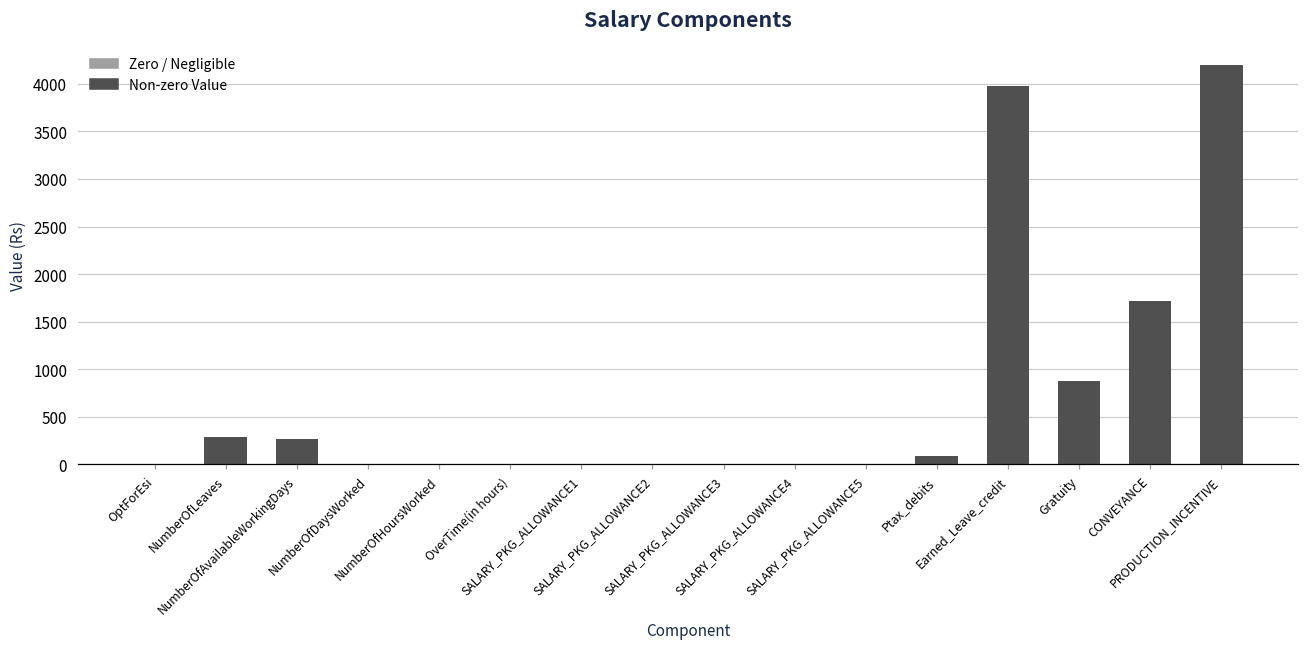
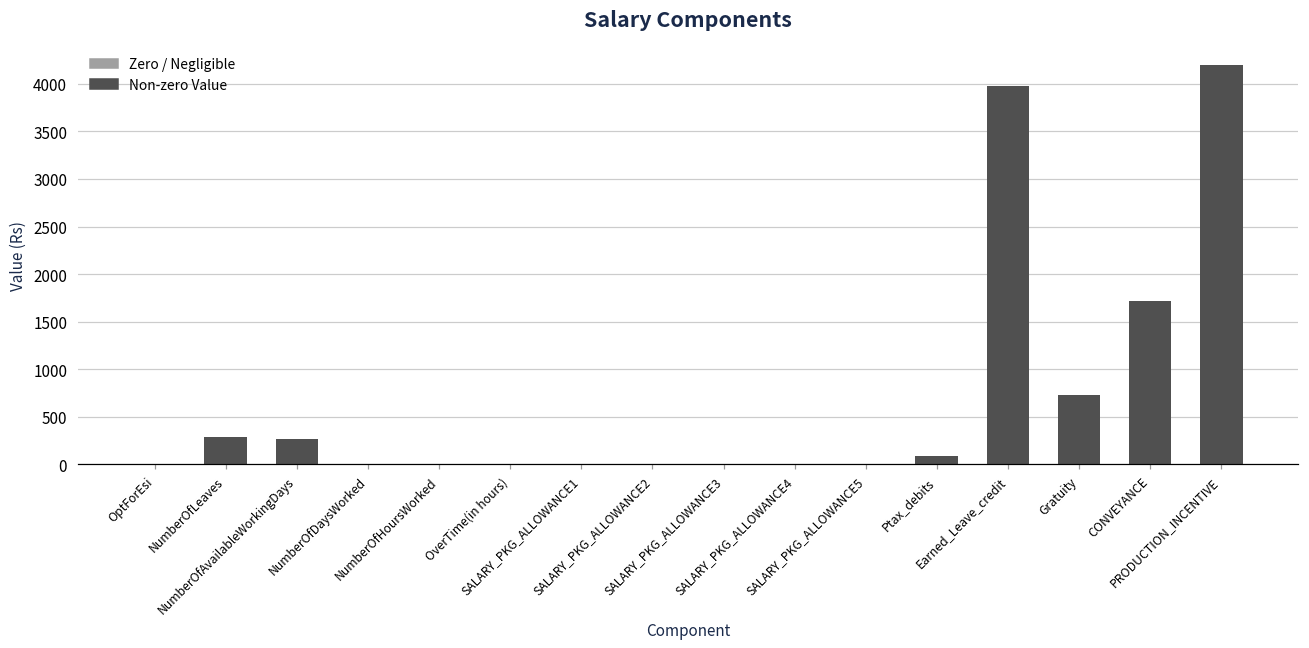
Gratuity: 900 -> 700
